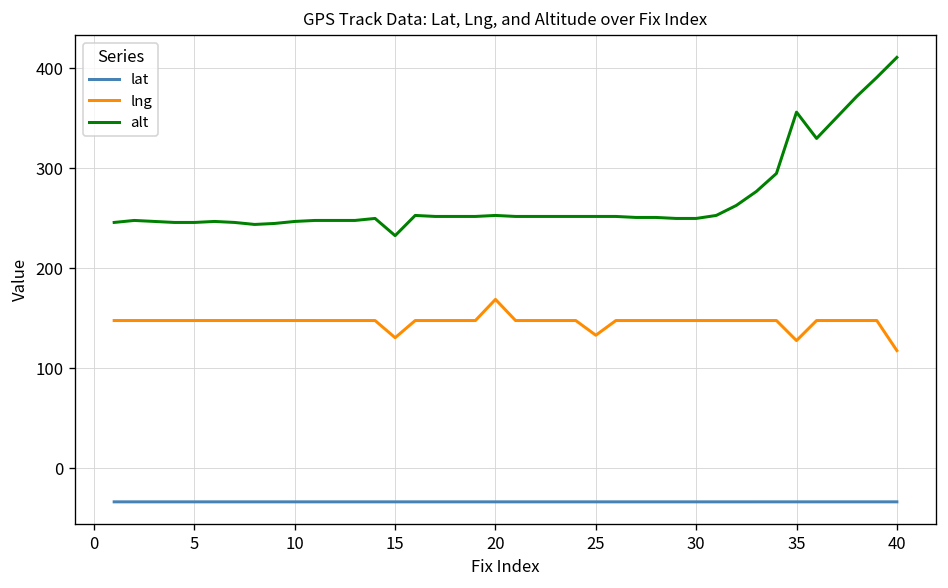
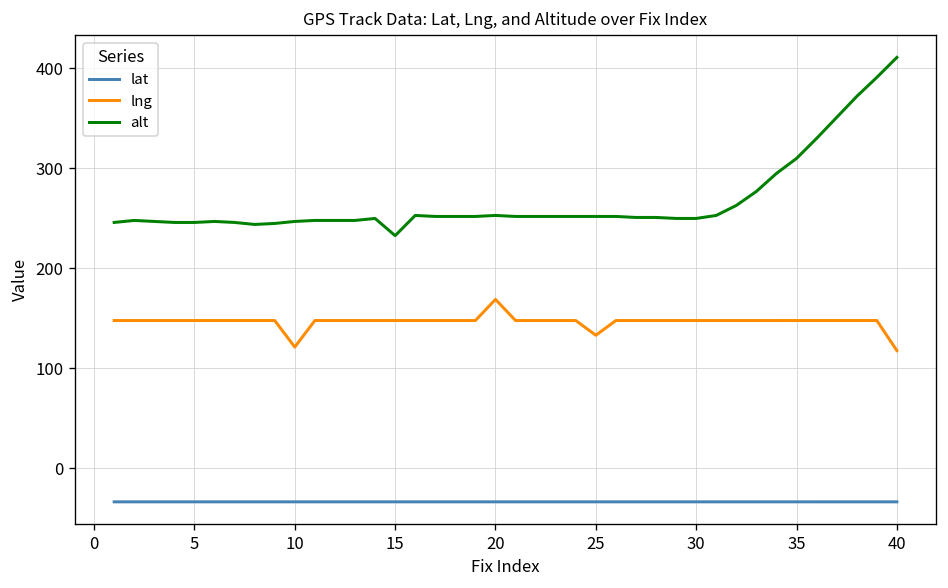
lng, 10: 150 -> 120
lng, 15: 130 -> 150
lng, 35: 130 -> 150
alt, 35: 360 -> 310
